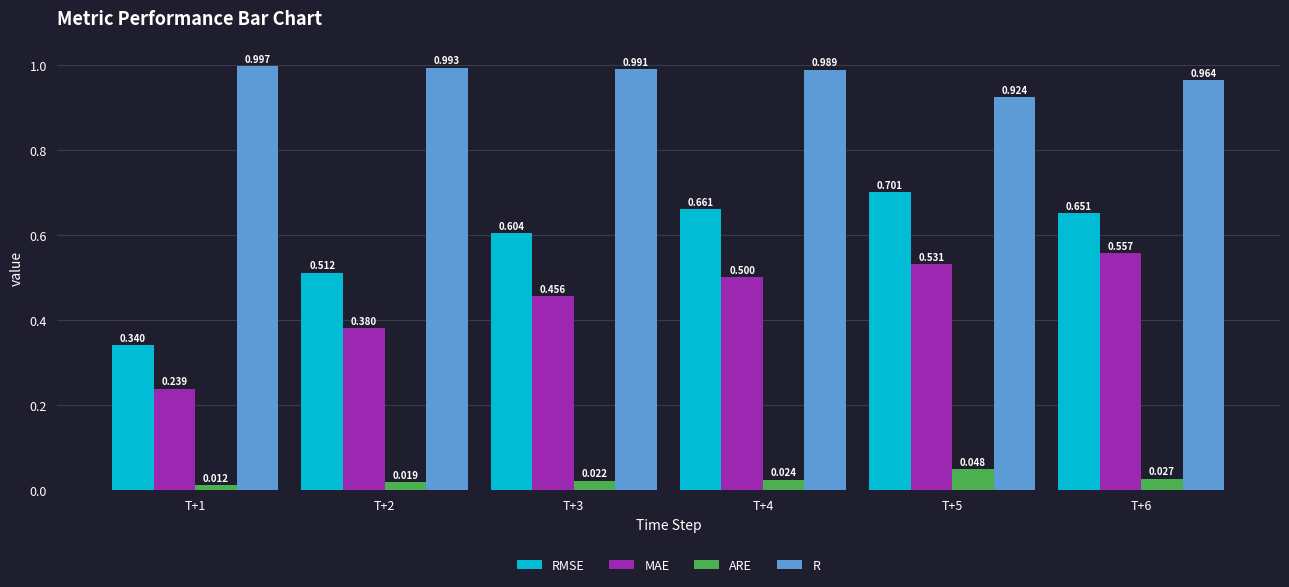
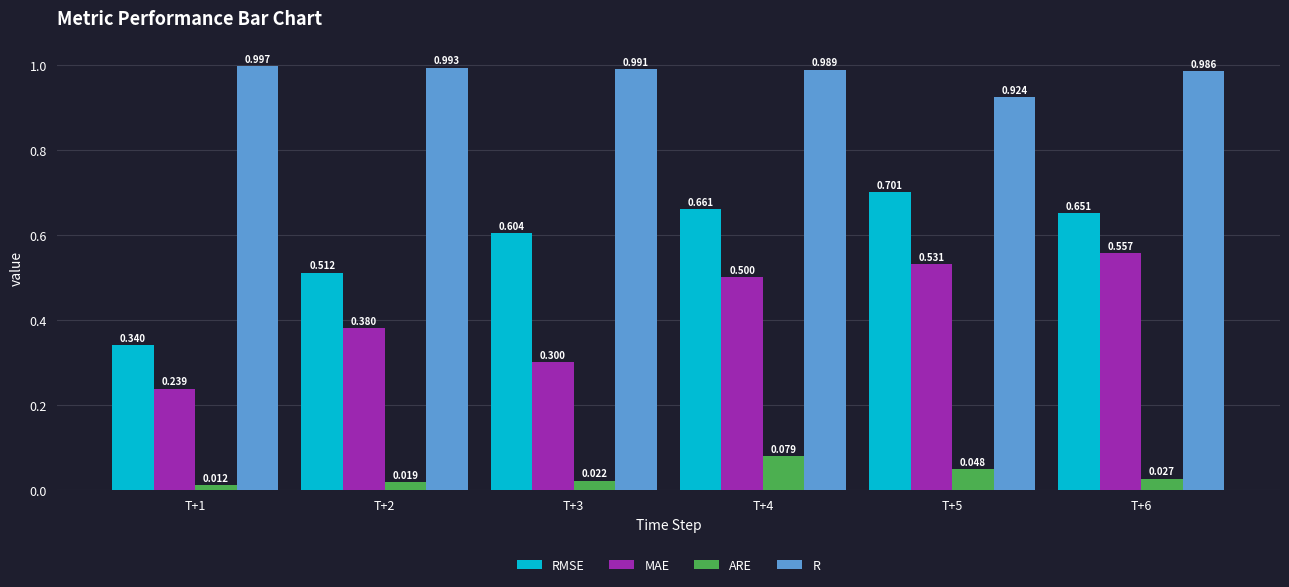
MAE, T+3: 0.456 -> 0.300
ARE, T+4: 0.024 -> 0.079
R, T+6: 0.964 -> 0.986
